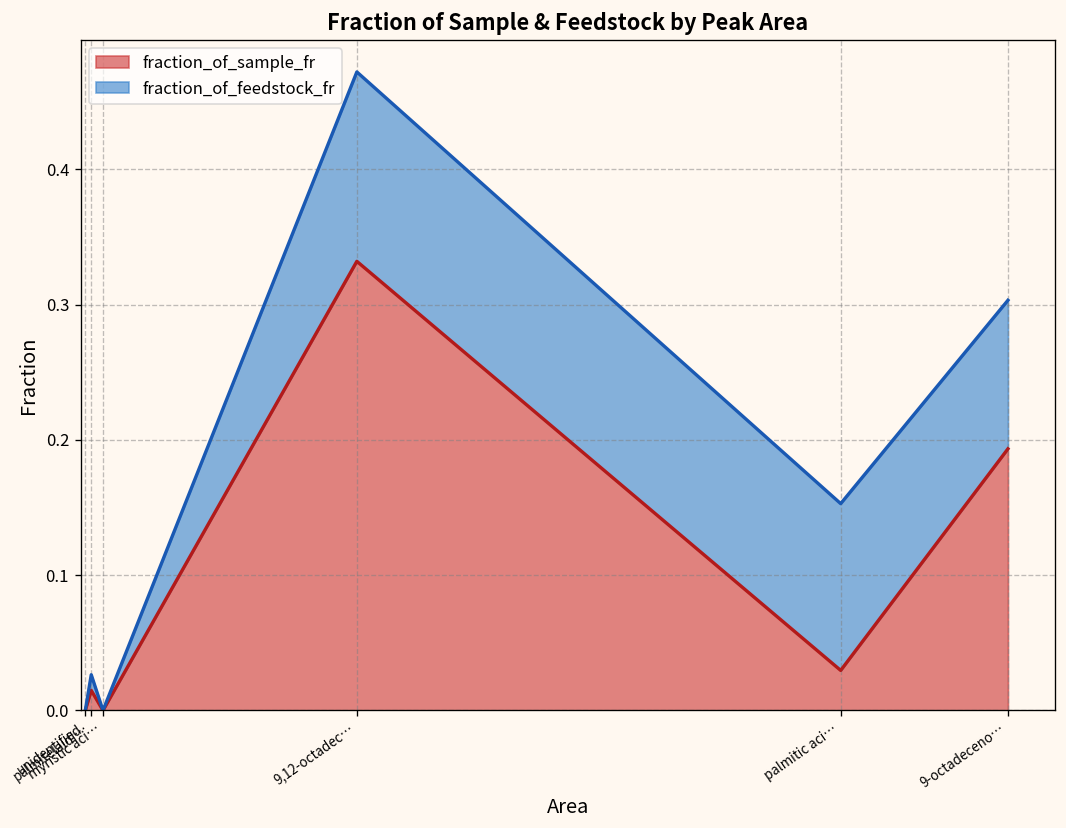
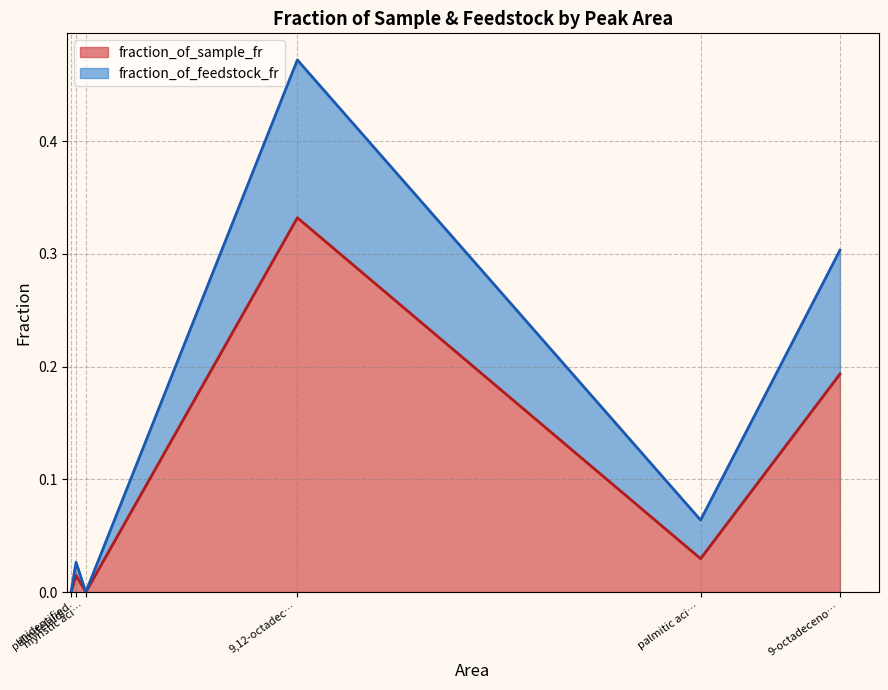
fraction_of_feedstock_fr, palmitic aci…: 0.123 -> 0.034
